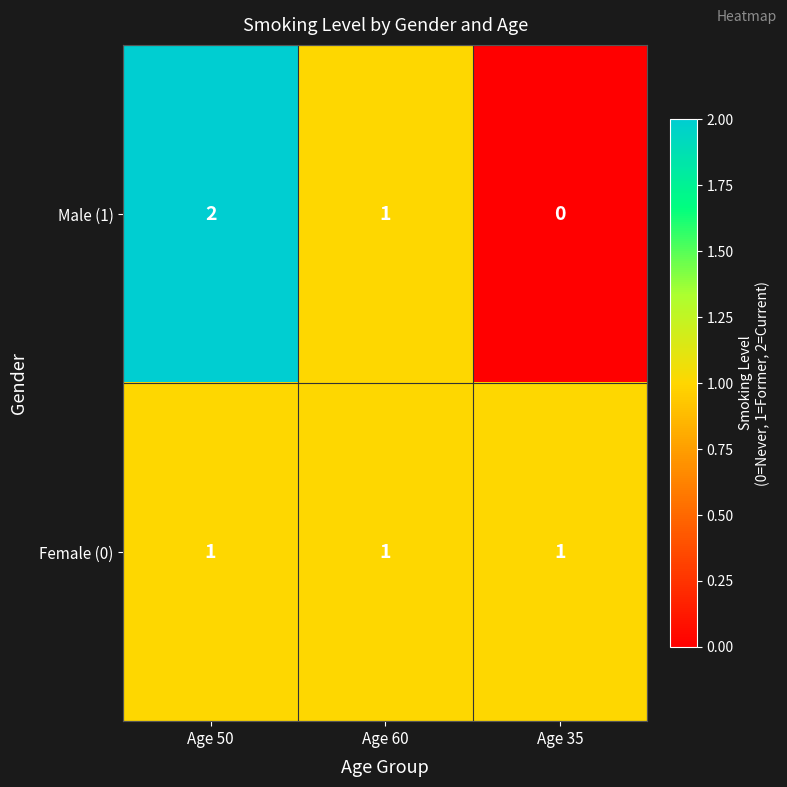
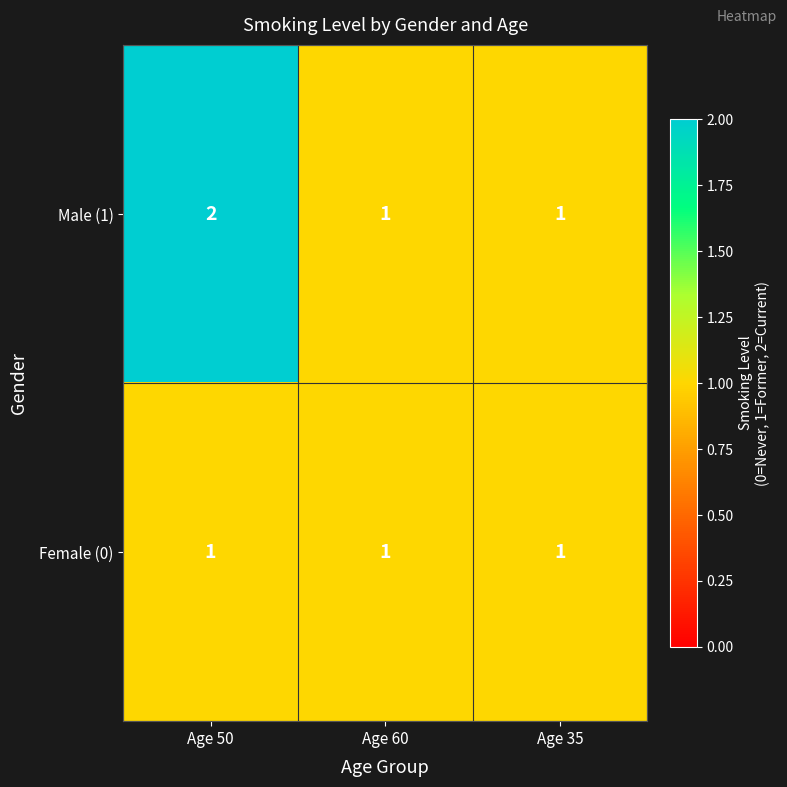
Male (1), Age 35: 0 -> 1
